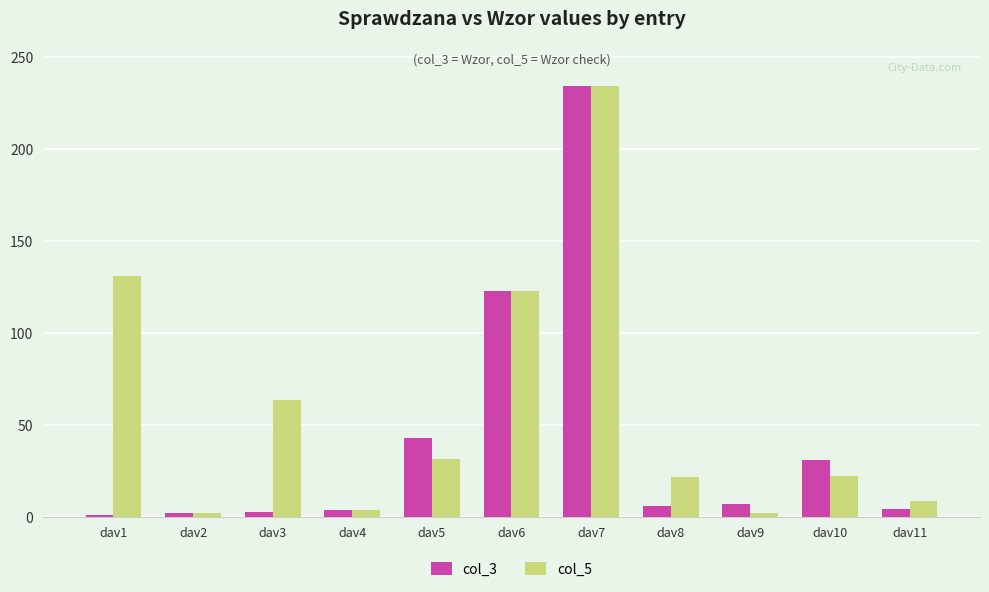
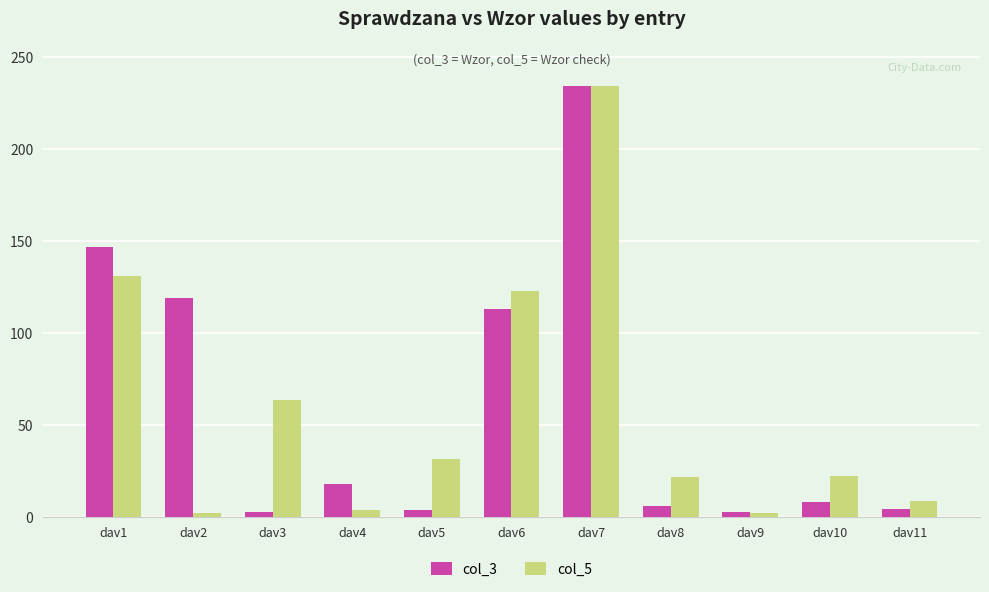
col_3, dav1: 1 -> 147
col_3, dav2: 2 -> 119
col_3, dav4: 4 -> 18
col_3, dav5: 43 -> 4
col_3, dav6: 123 -> 113
col_3, dav9: 7 -> 3
col_3, dav10: 31 -> 8
